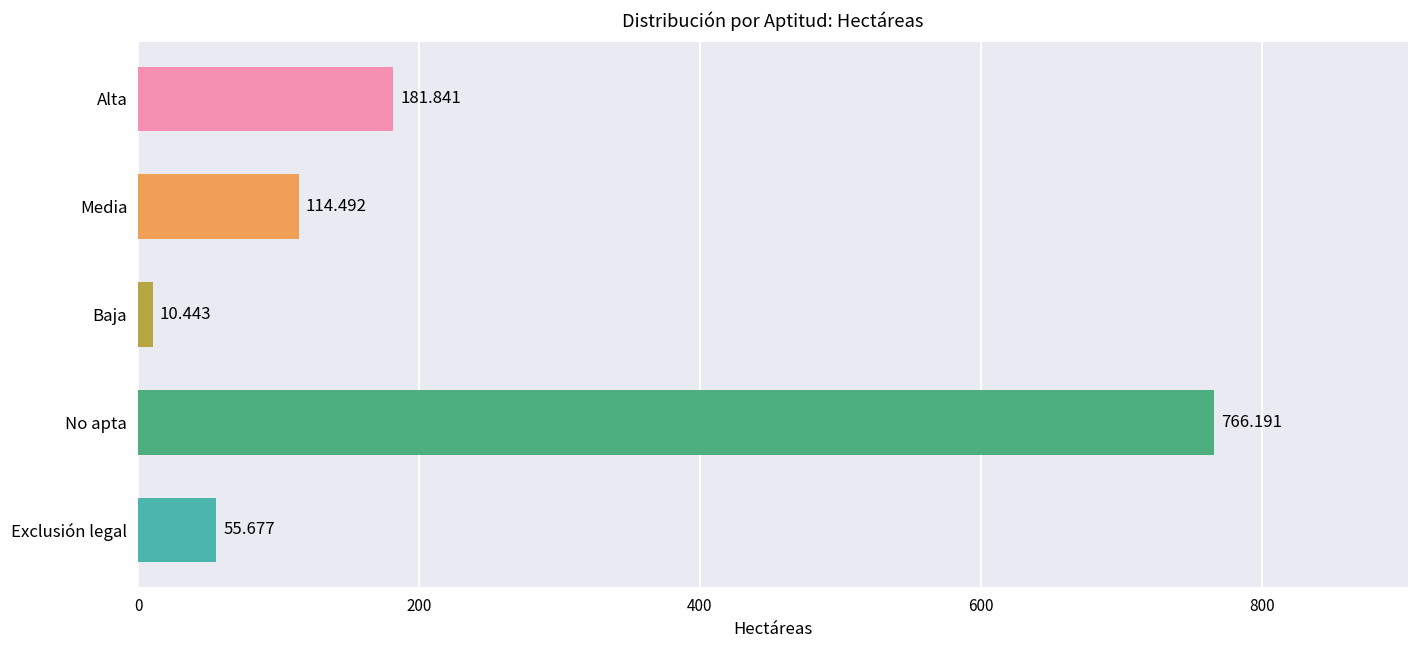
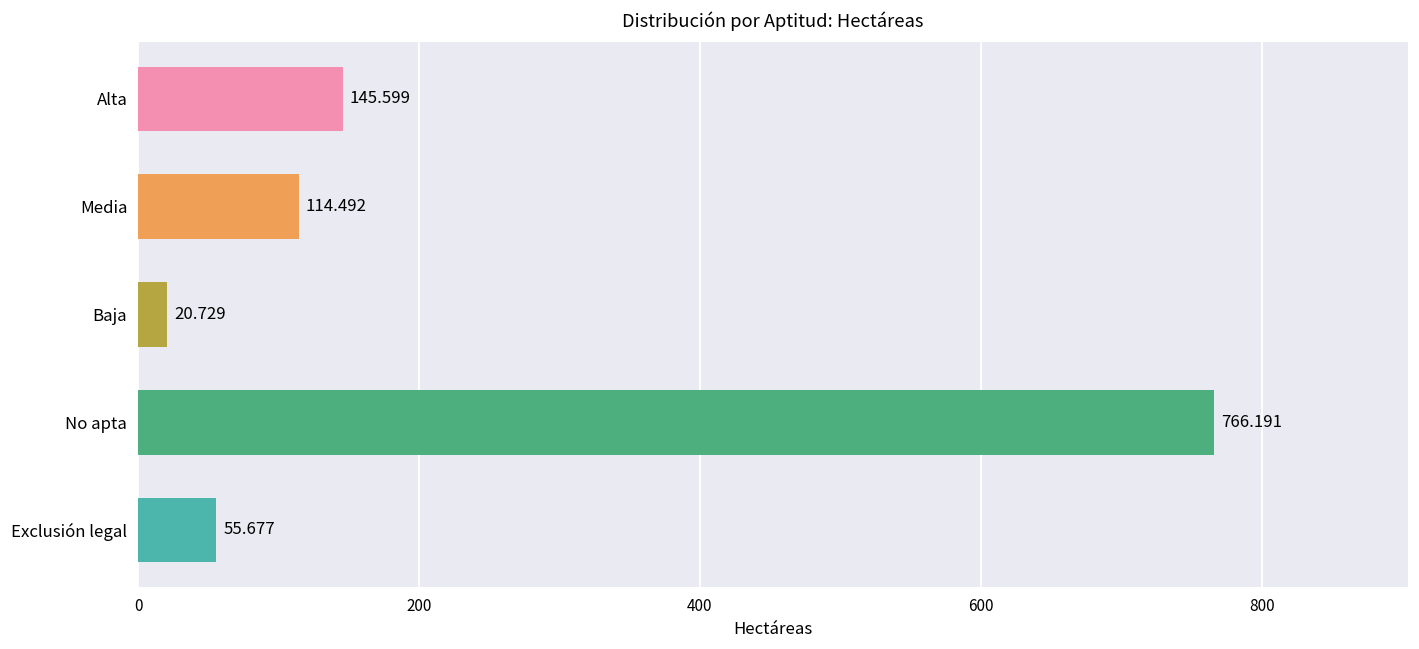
Alta: 181.841 -> 145.599
Baja: 10.443 -> 20.729
